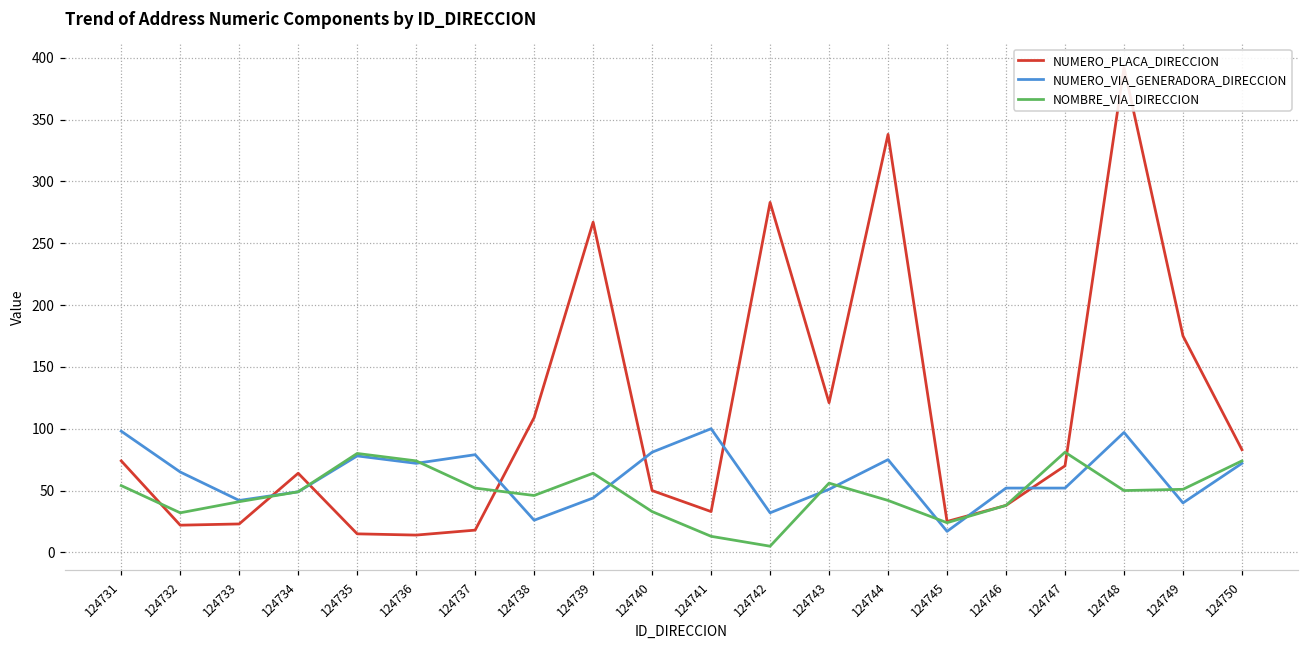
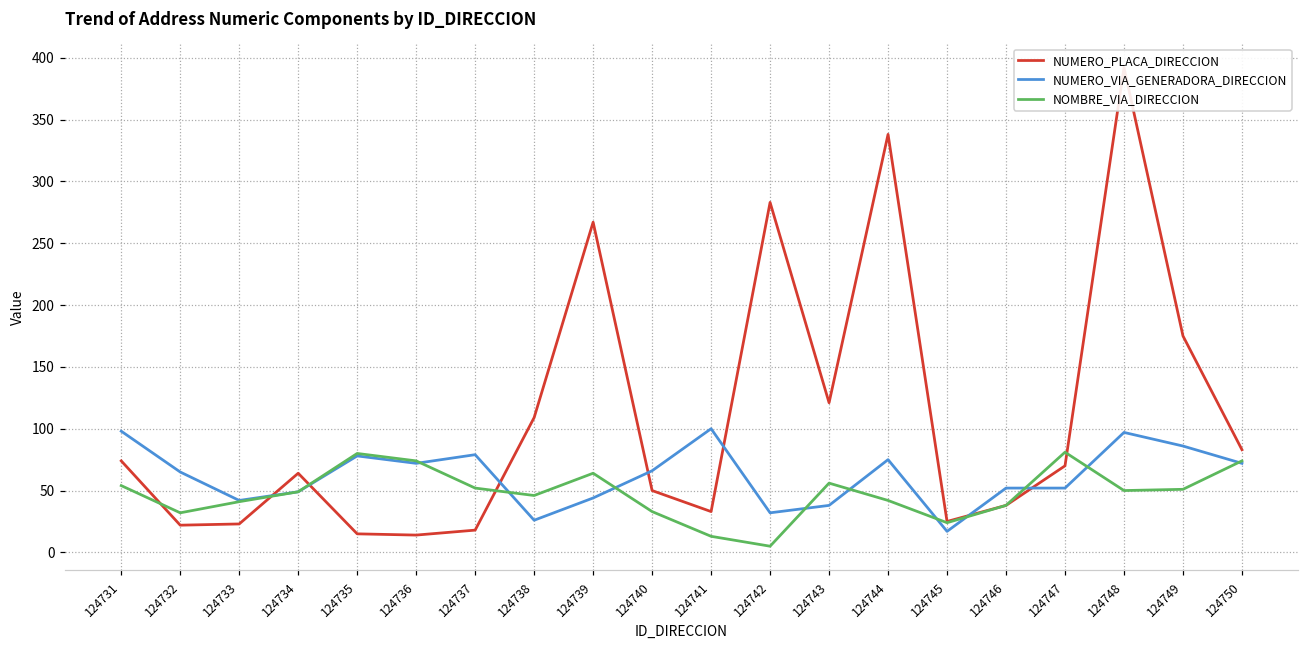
NUMERO_VIA_GENERADORA_DIRECCION, 124740: 81 -> 66
NUMERO_VIA_GENERADORA_DIRECCION, 124743: 51 -> 38
NUMERO_VIA_GENERADORA_DIRECCION, 124749: 40 -> 86
